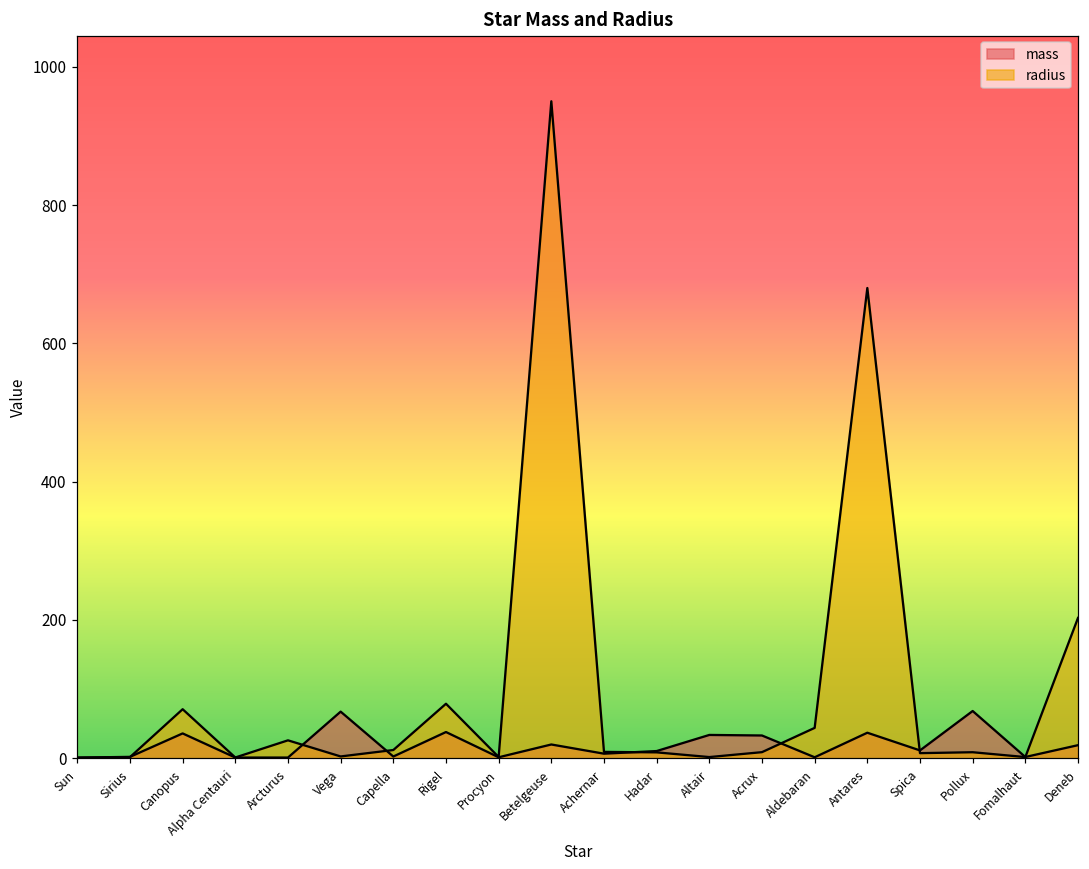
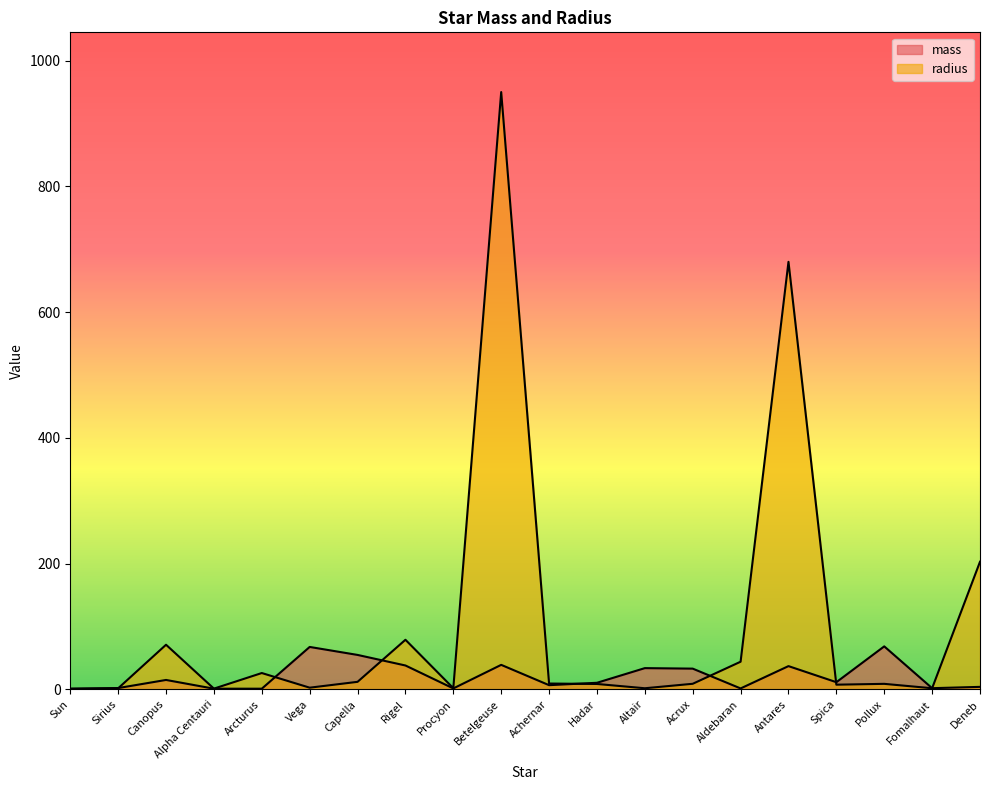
mass, Canopus: 40 -> 20
mass, Capella: 0 -> 50
mass, Betelgeuse: 20 -> 40
mass, Deneb: 20 -> 0
